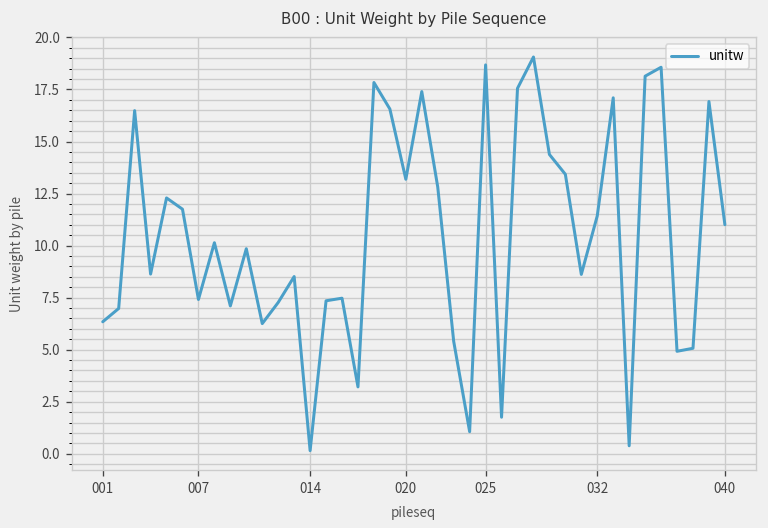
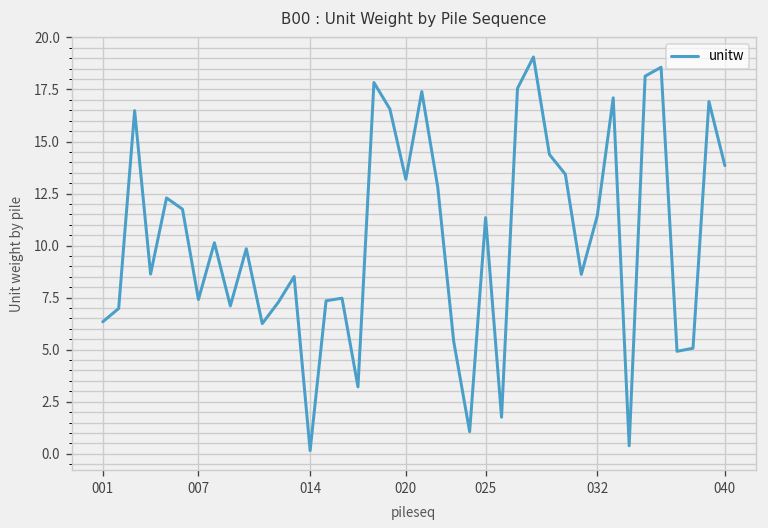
025: 18.7 -> 11.3
040: 11.0 -> 13.8
